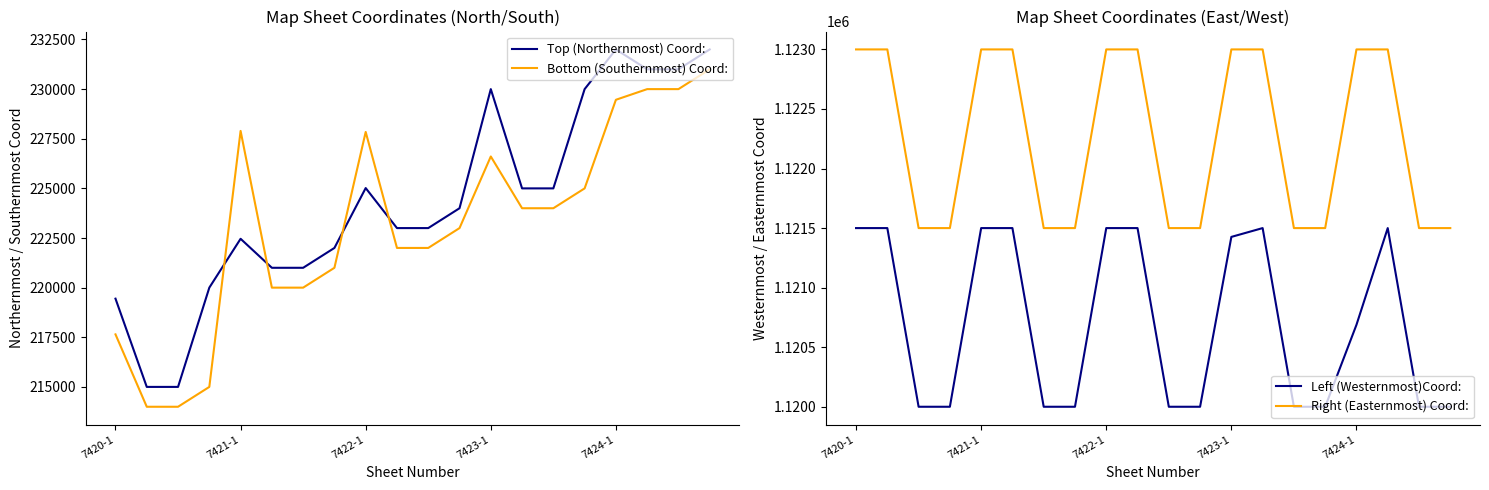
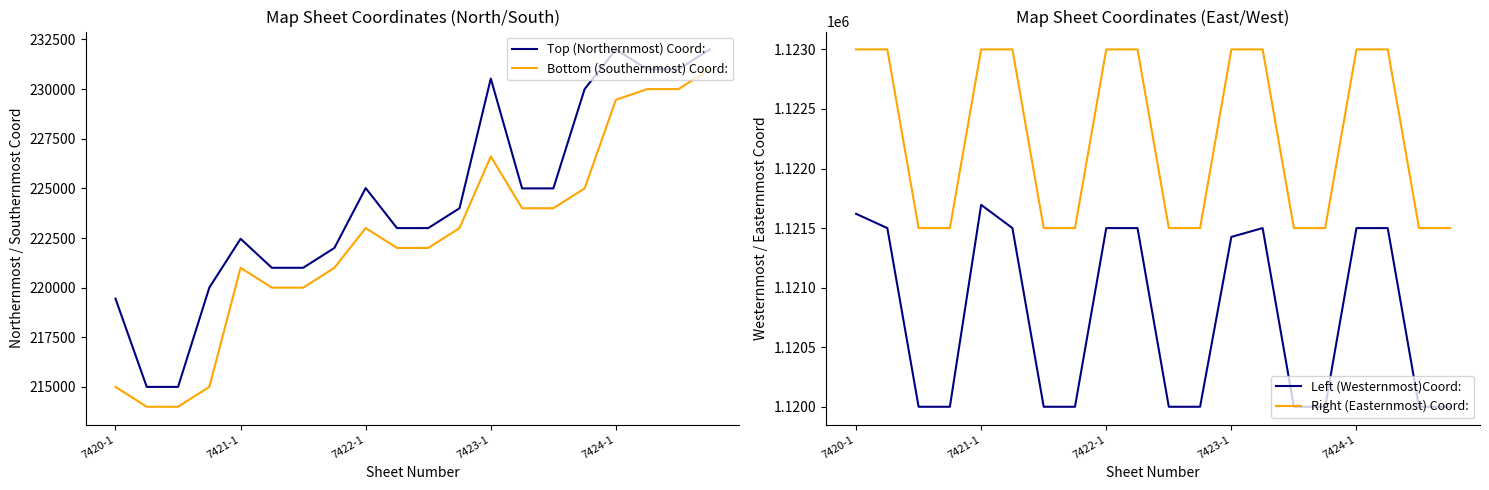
Map Sheet Coordinates (North/South), Bottom (Southernmost) Coord:, 7420-1: 217600 -> 215000
Map Sheet Coordinates (North/South), Bottom (Southernmost) Coord:, 7421-1: 227900 -> 221000
Map Sheet Coordinates (North/South), Bottom (Southernmost) Coord:, 7422-1: 227800 -> 223000
Map Sheet Coordinates (North/South), Top (Northernmost) Coord:, 7423-1: 230000 -> 230500
Map Sheet Coordinates (East/West), Left (Westernmost)Coord:, 7420-1: 1121500 -> 1121620
Map Sheet Coordinates (East/West), Left (Westernmost)Coord:, 7421-1: 1121500 -> 1121700
Map Sheet Coordinates (East/West), Left (Westernmost)Coord:, 7424-1: 1120690 -> 1121500
